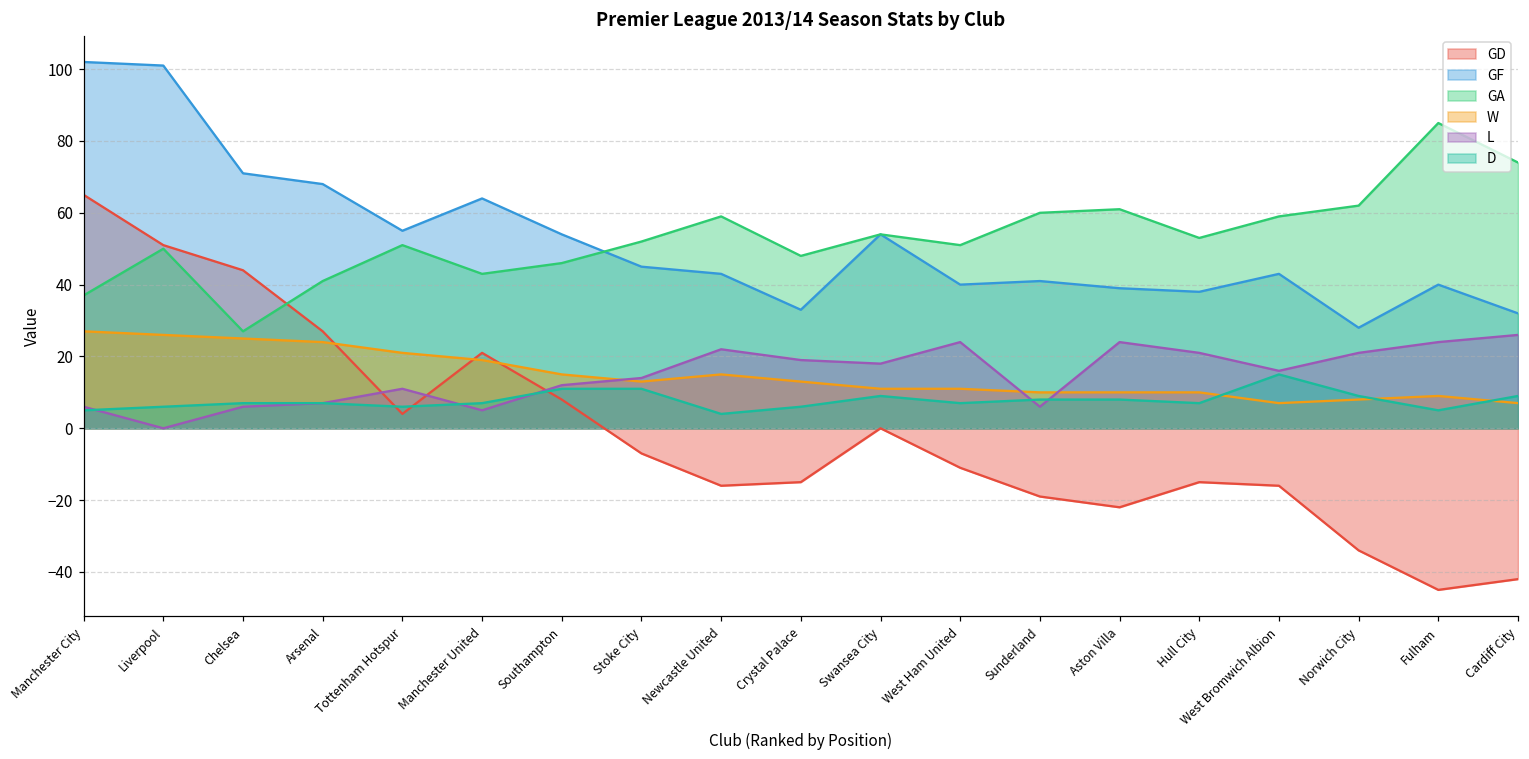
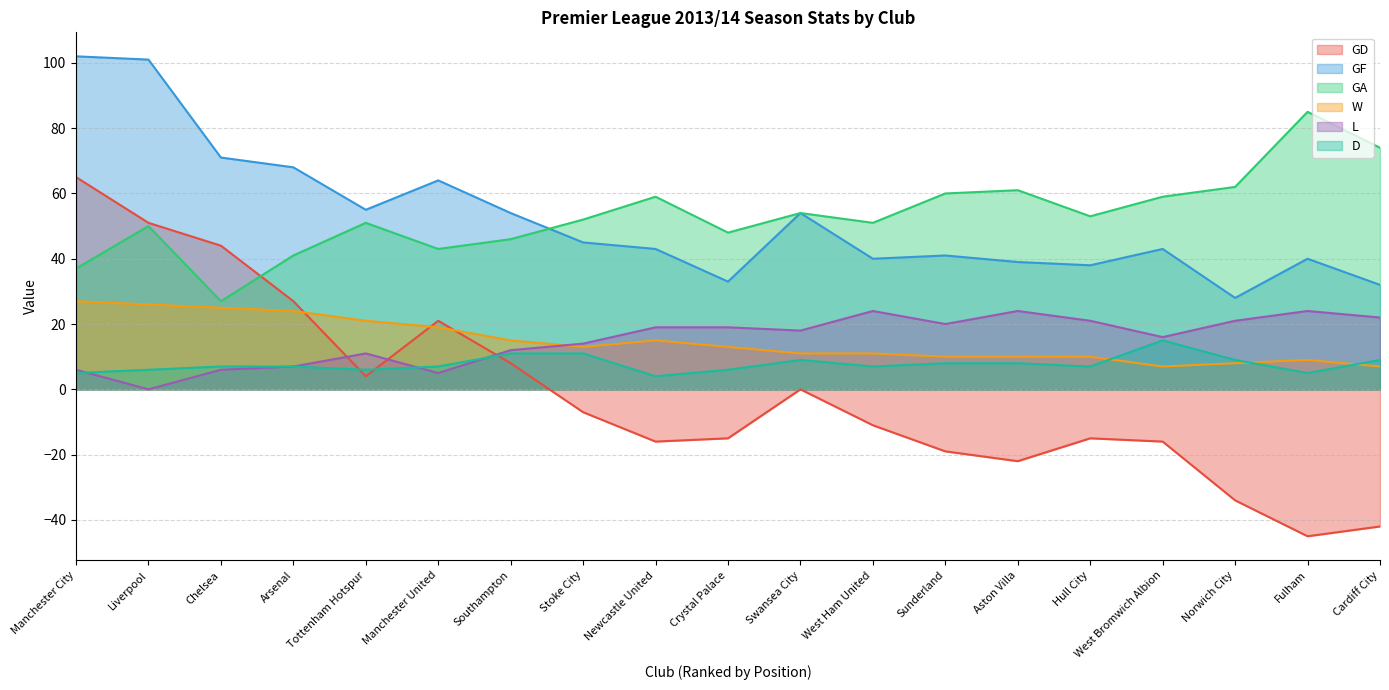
L, Newcastle United: 22 -> 19
L, Sunderland: 6 -> 20
L, Cardiff City: 26 -> 22
